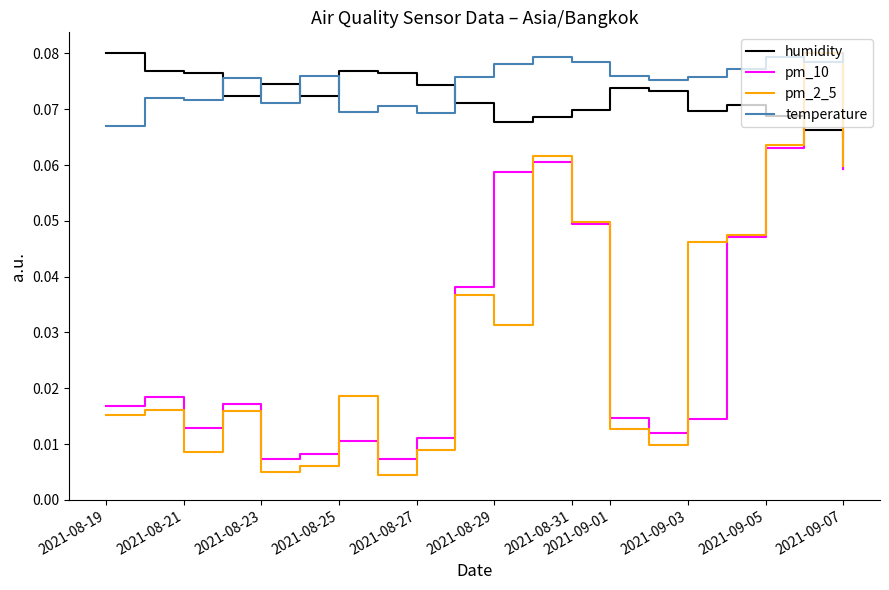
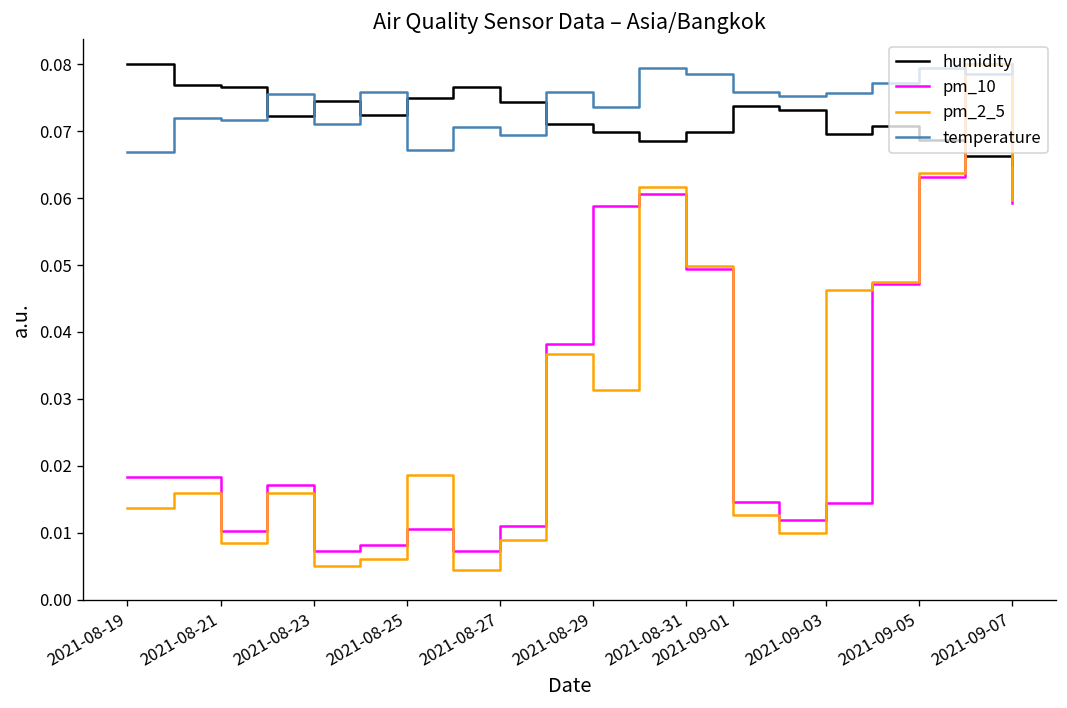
pm_10, 2021-08-19: 0.017 -> 0.018
pm_2_5, 2021-08-19: 0.015 -> 0.014
pm_10, 2021-08-21: 0.013 -> 0.010
humidity, 2021-08-25: 0.077 -> 0.075
temperature, 2021-08-25: 0.070 -> 0.067
humidity, 2021-08-29: 0.068 -> 0.070
temperature, 2021-08-29: 0.078 -> 0.074
